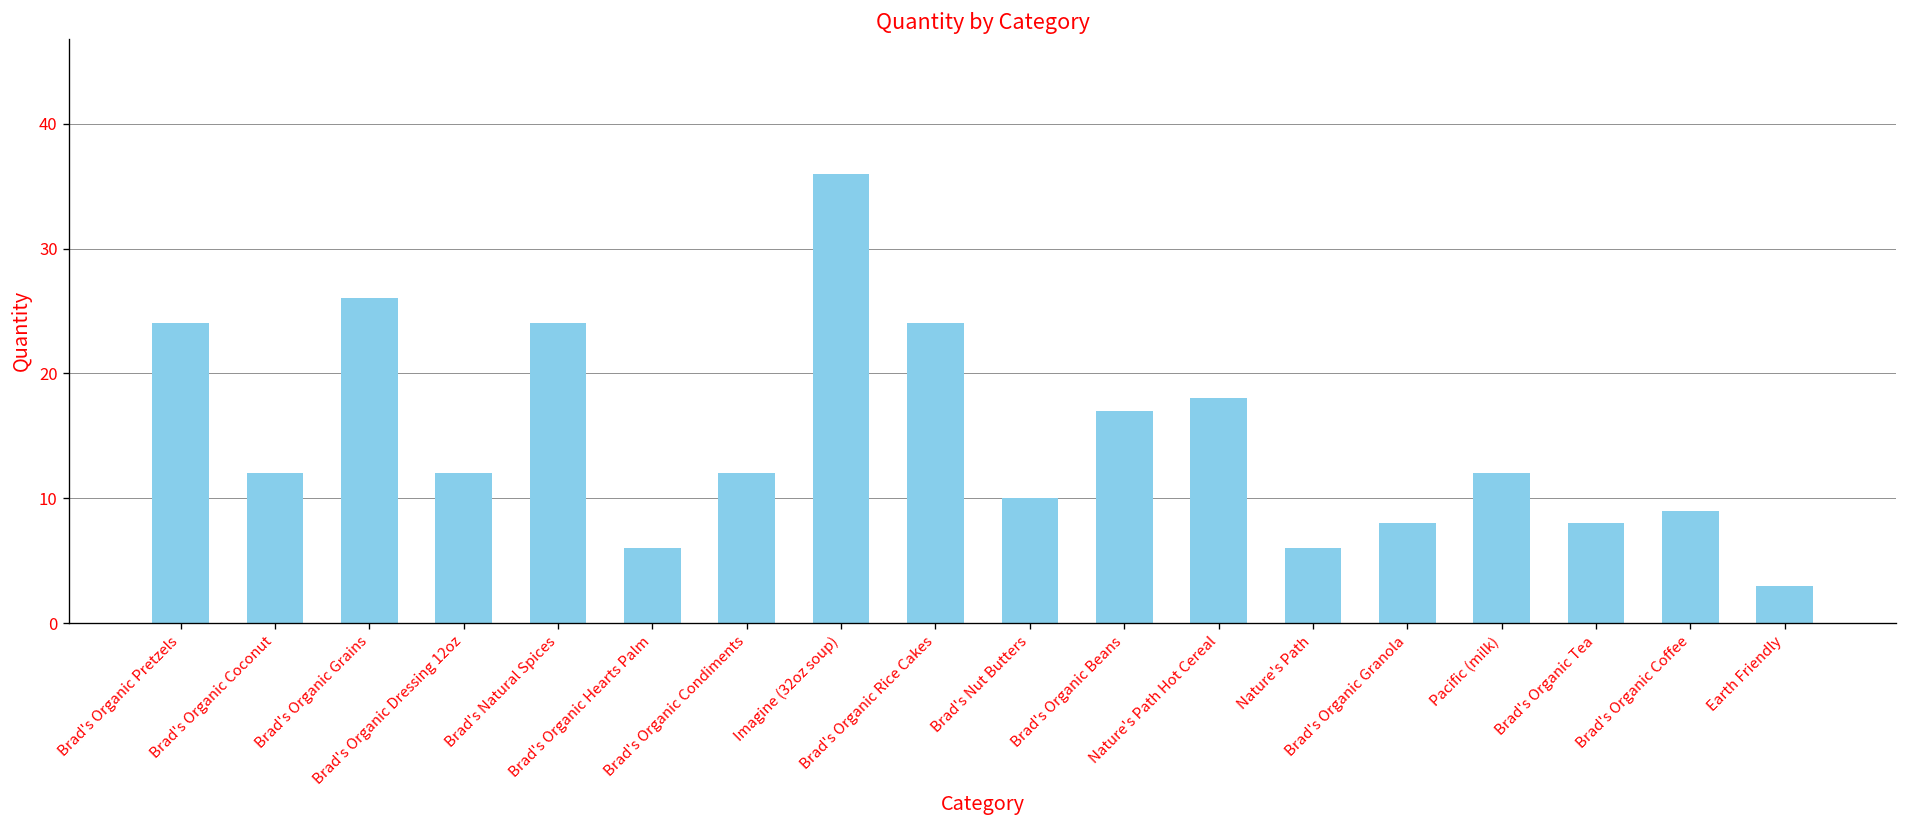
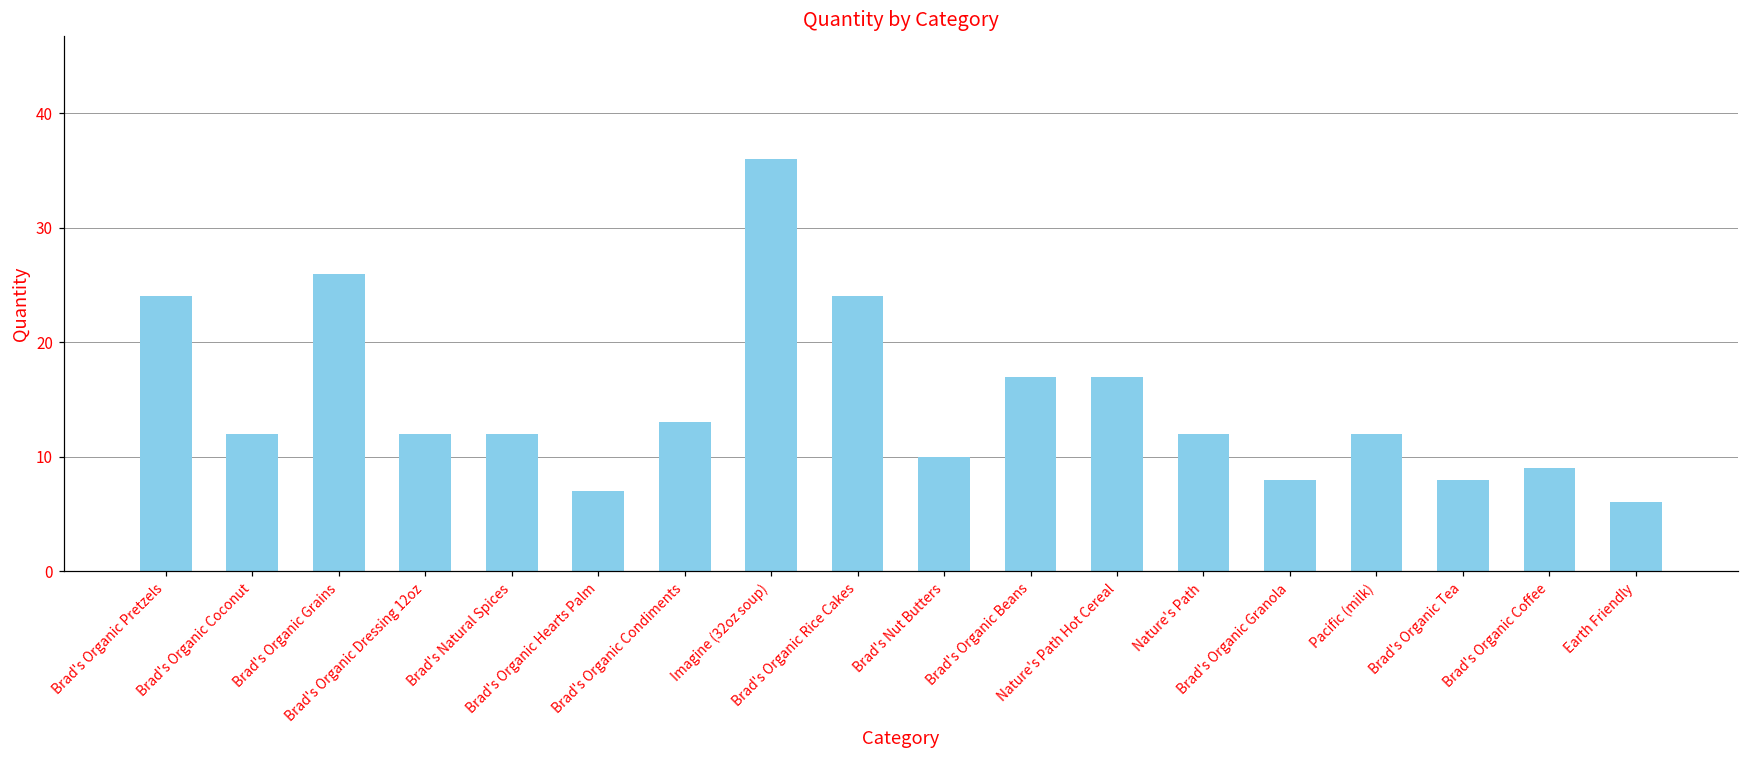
Brad's Natural Spices: 24 -> 12
Brad's Organic Hearts Palm: 6 -> 7
Brad's Organic Condiments: 12 -> 13
Nature's Path Hot Cereal: 18 -> 17
Nature's Path: 6 -> 12
Earth Friendly: 3 -> 6
